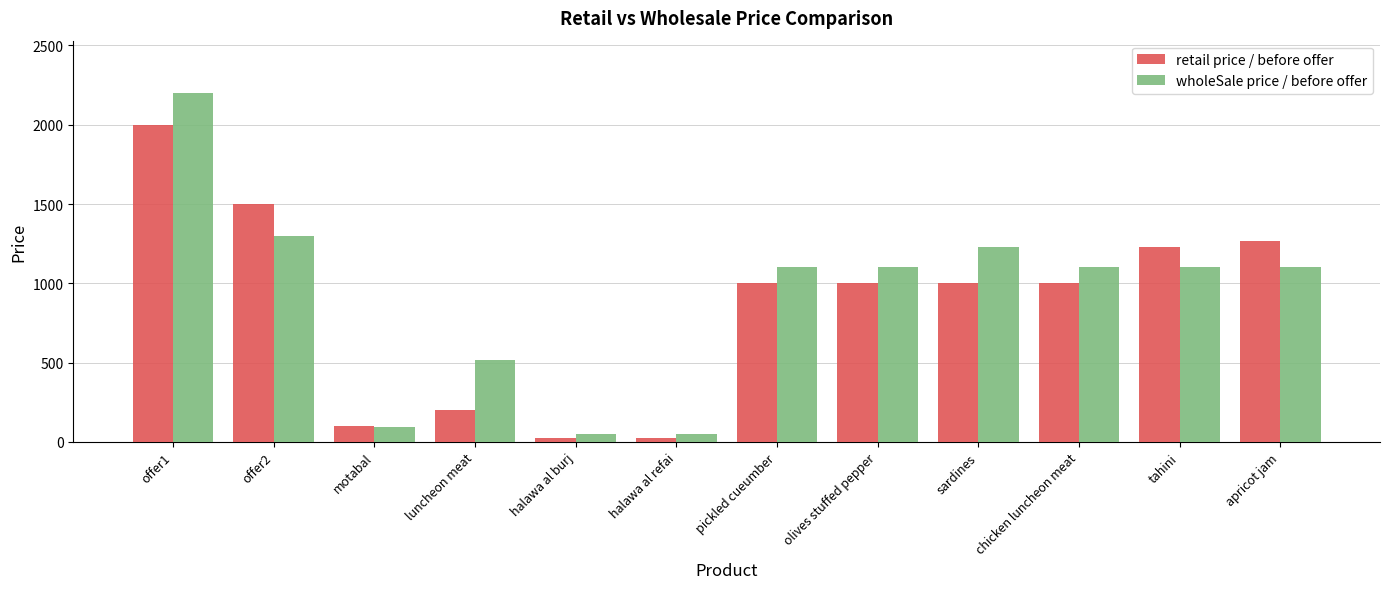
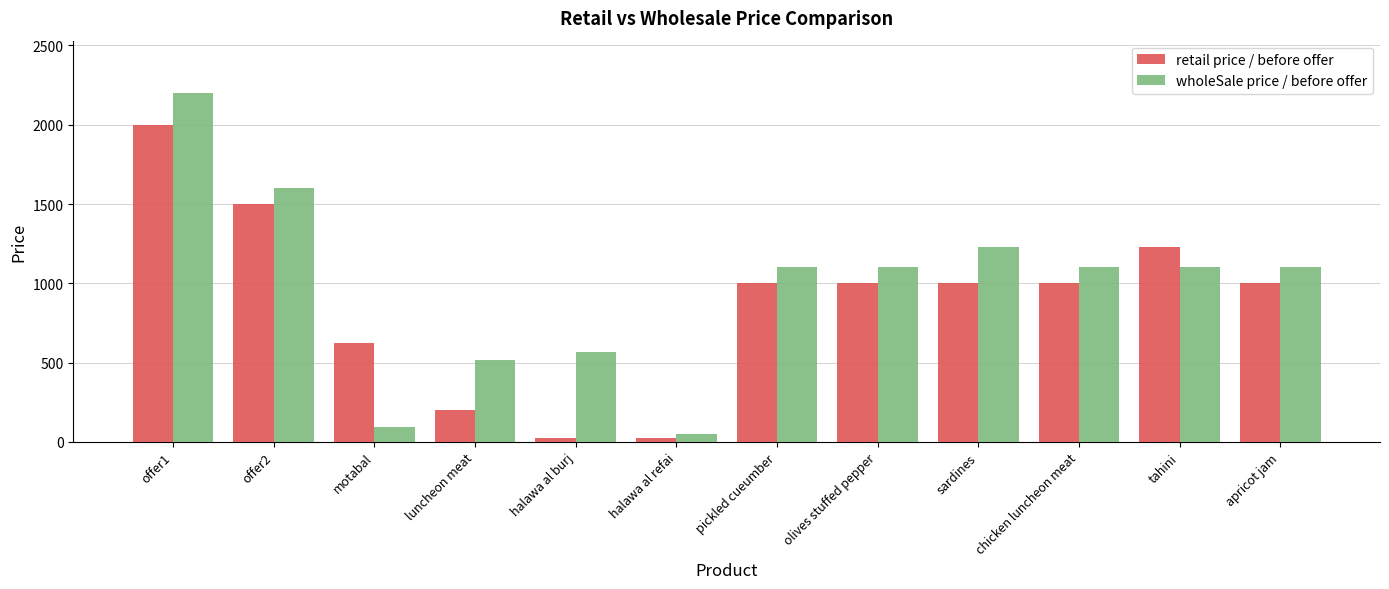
wholeSale price / before offer, offer2: 1300 -> 1600
retail price / before offer, motabal: 100 -> 620
wholeSale price / before offer, halawa al burj: 50 -> 570
retail price / before offer, apricot jam: 1270 -> 1000
